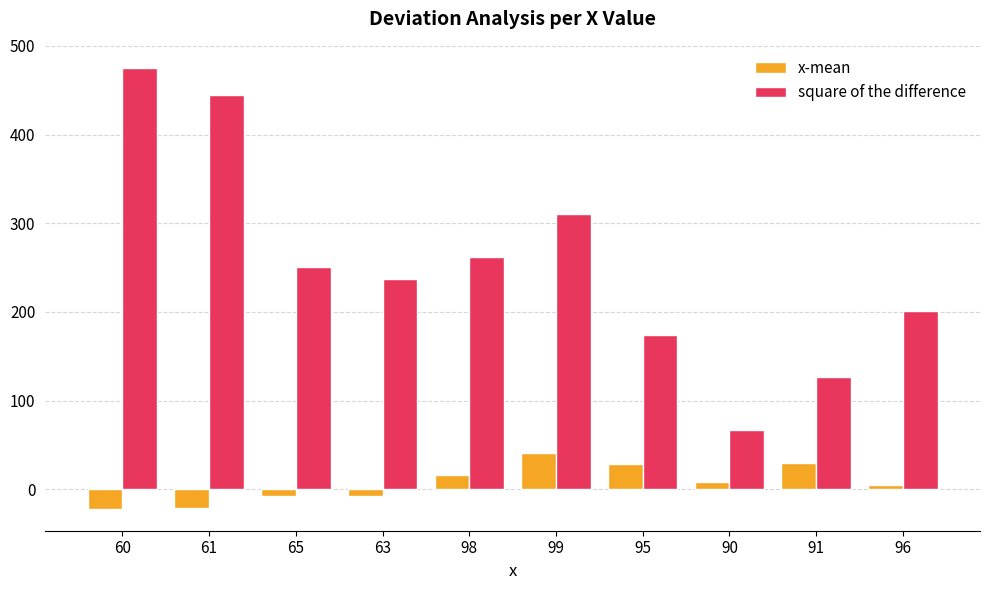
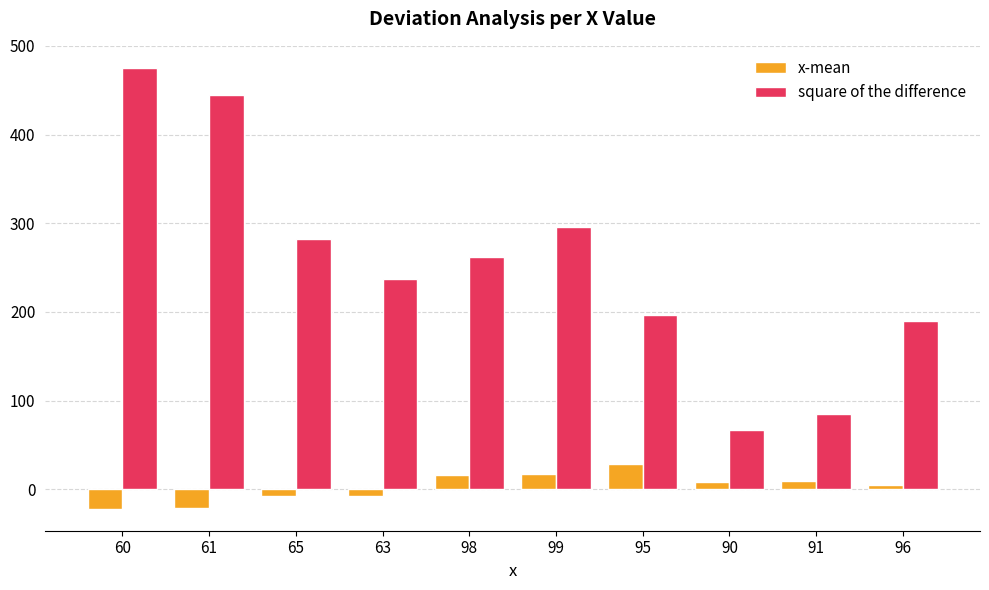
square of the difference, 65: 250 -> 280
x-mean, 99: 40 -> 20
square of the difference, 99: 310 -> 300
square of the difference, 95: 170 -> 200
x-mean, 91: 30 -> 10
square of the difference, 91: 130 -> 80
square of the difference, 96: 200 -> 190
